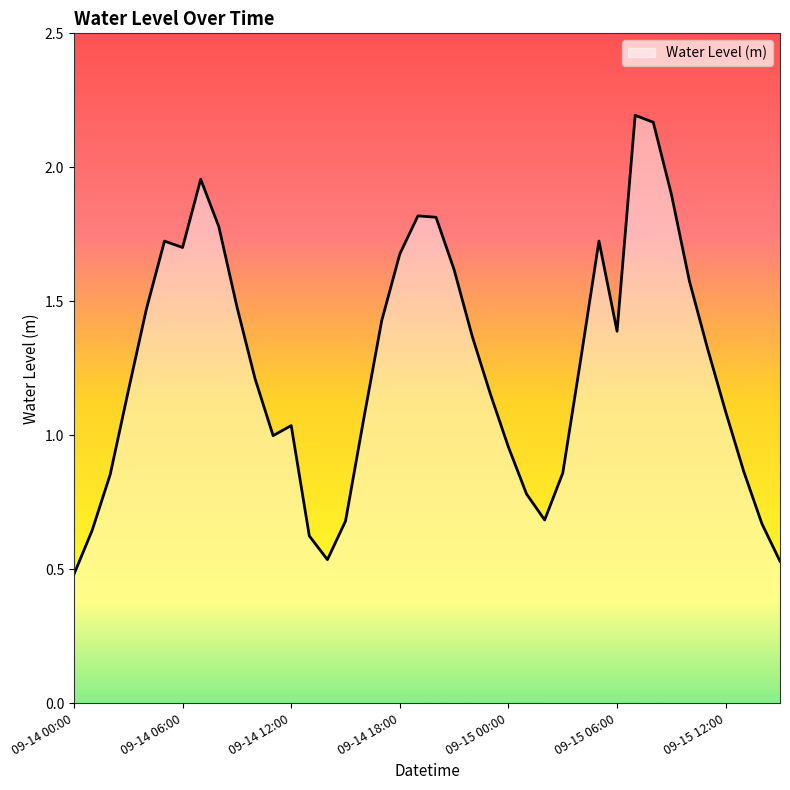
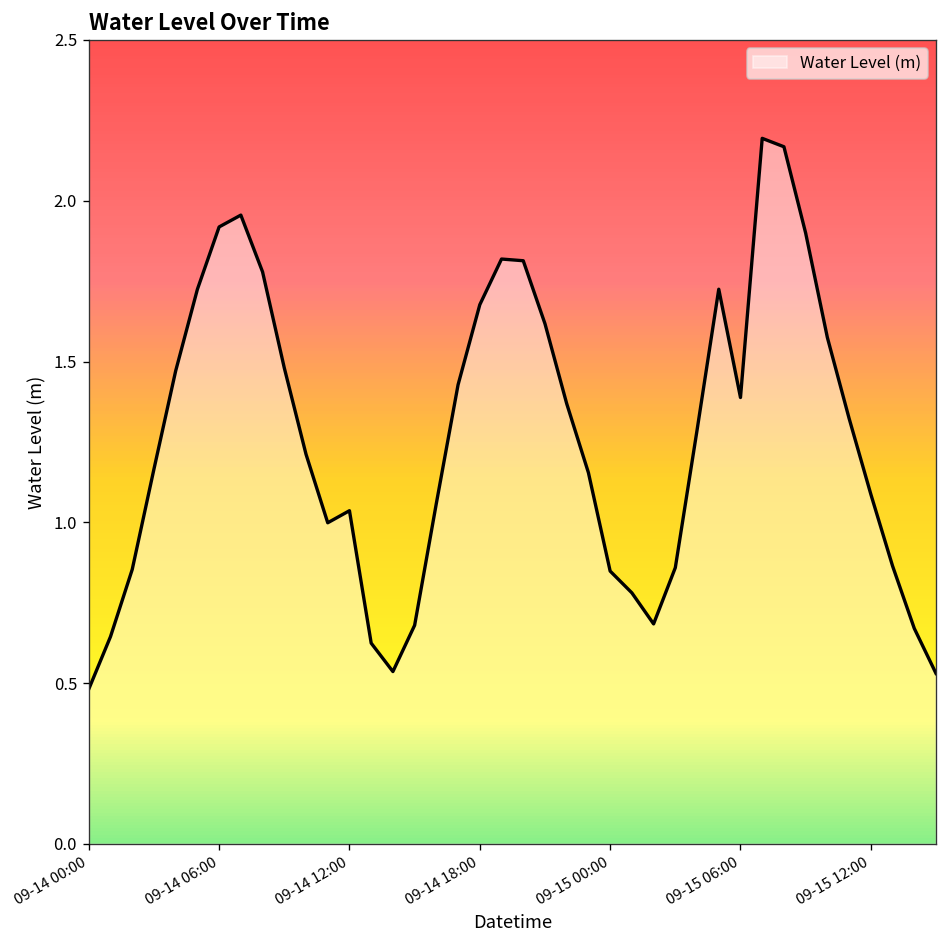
09-14 06:00: 1.70 -> 1.92
09-15 00:00: 0.96 -> 0.85
